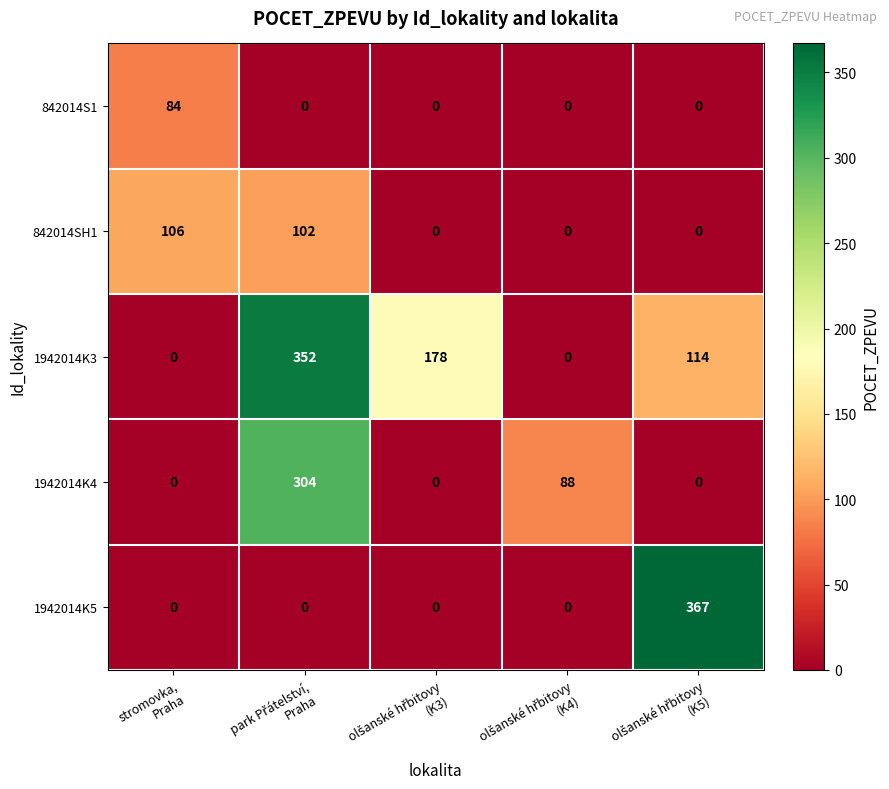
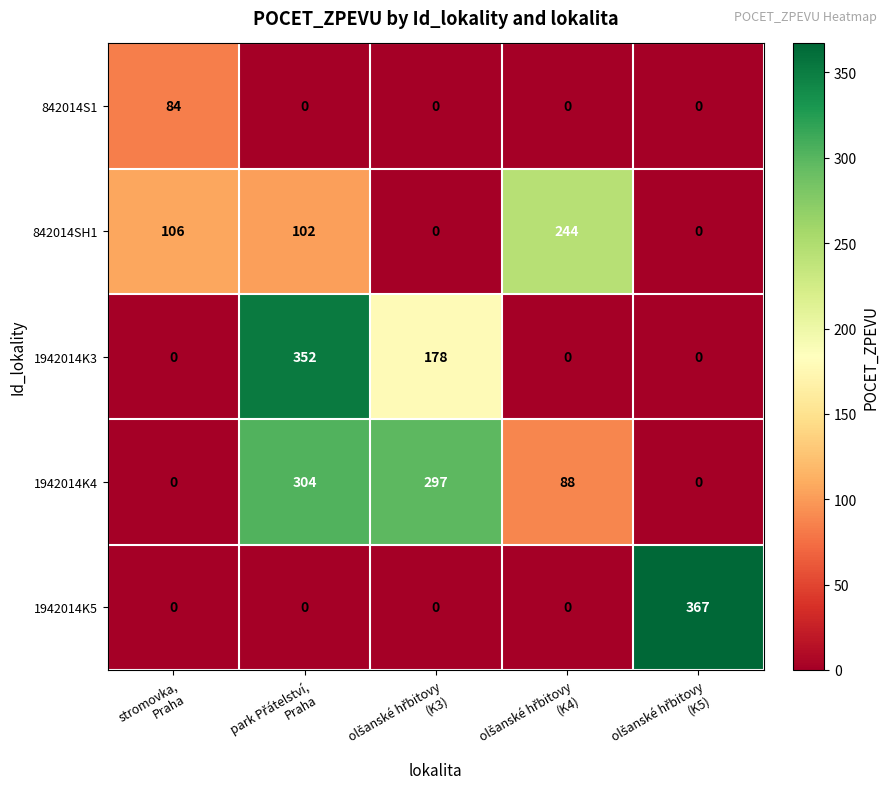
842014SH1, olšanské hřbitovy (K4): 0 -> 244
1942014K3, olšanské hřbitovy (K5): 114 -> 0
1942014K4, olšanské hřbitovy (K3): 0 -> 297
